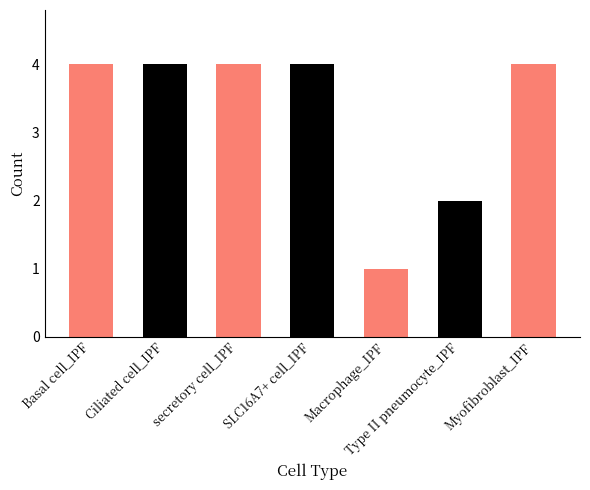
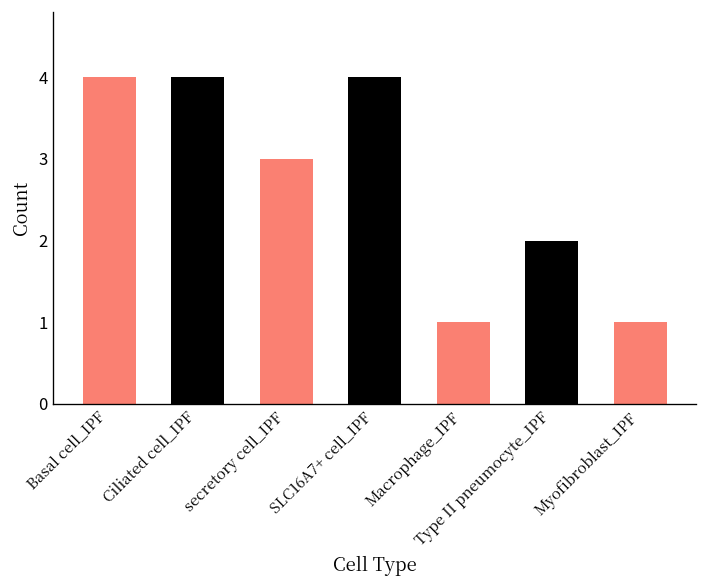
secretory cell_IPF: 4 -> 3
Myofibroblast_IPF: 4 -> 1
